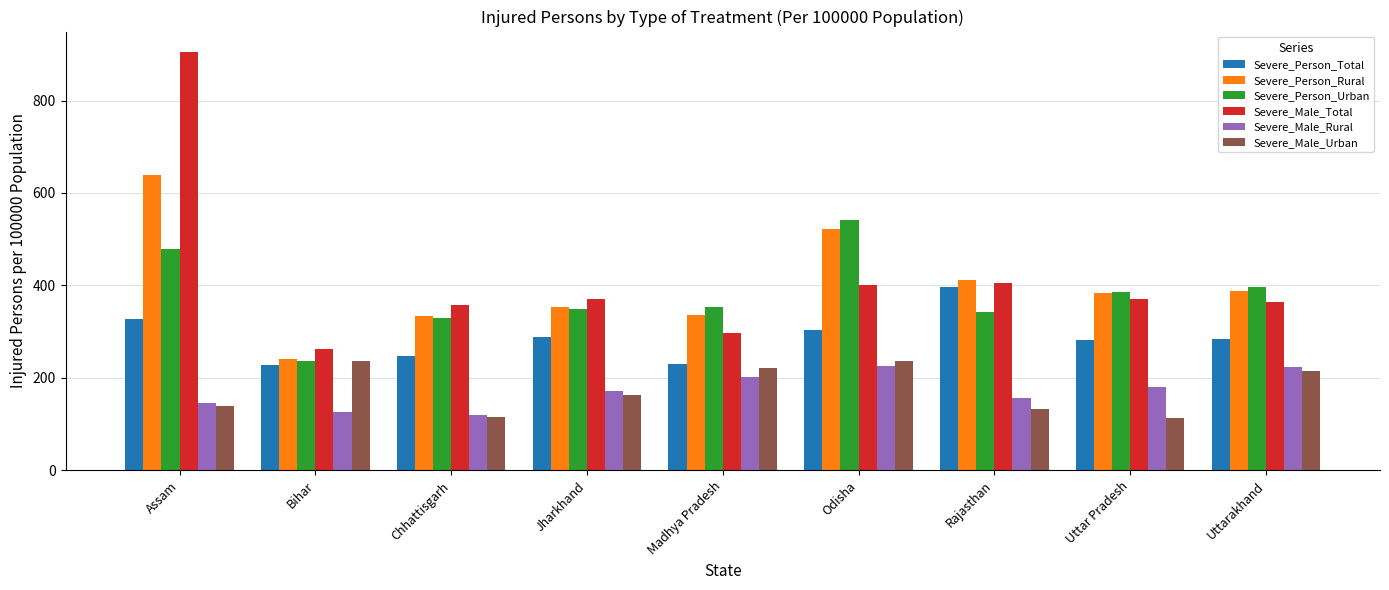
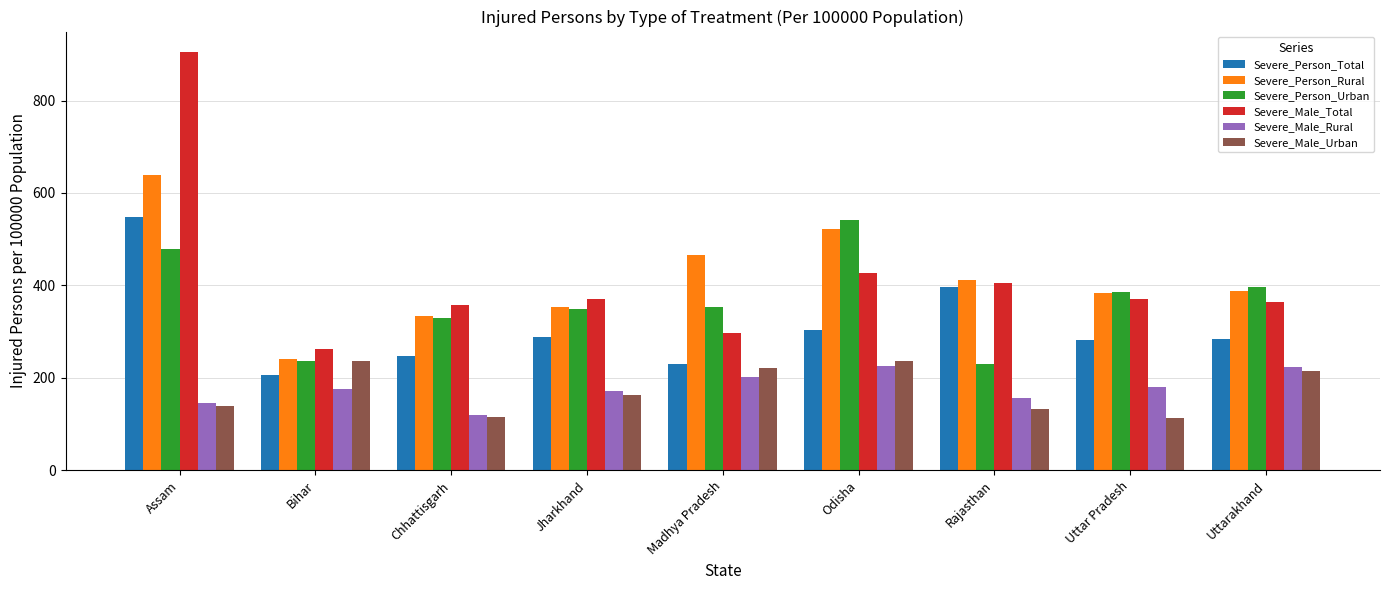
Severe_Person_Total, Assam: 330 -> 550
Severe_Person_Total, Bihar: 230 -> 210
Severe_Male_Rural, Bihar: 130 -> 180
Severe_Person_Rural, Madhya Pradesh: 340 -> 470
Severe_Male_Total, Odisha: 400 -> 430
Severe_Person_Urban, Rajasthan: 340 -> 230
